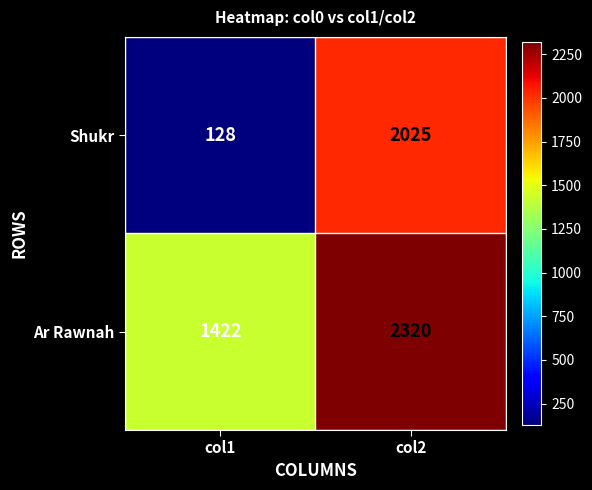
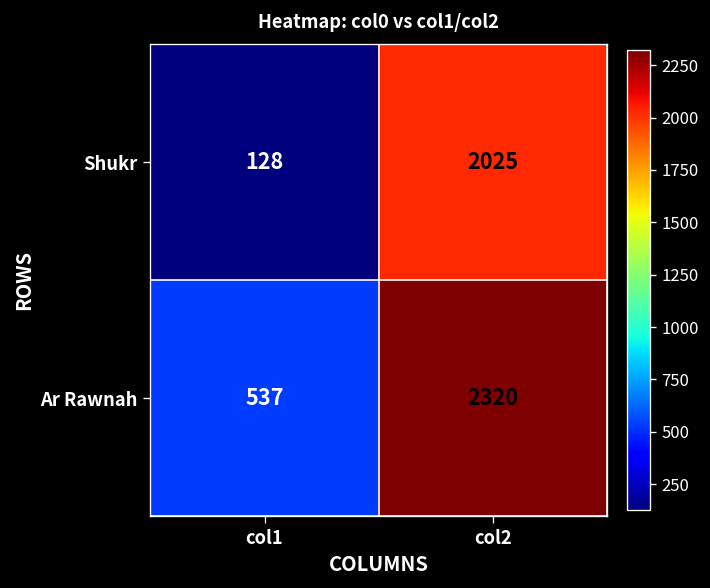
Ar Rawnah, col1: 1422 -> 537
